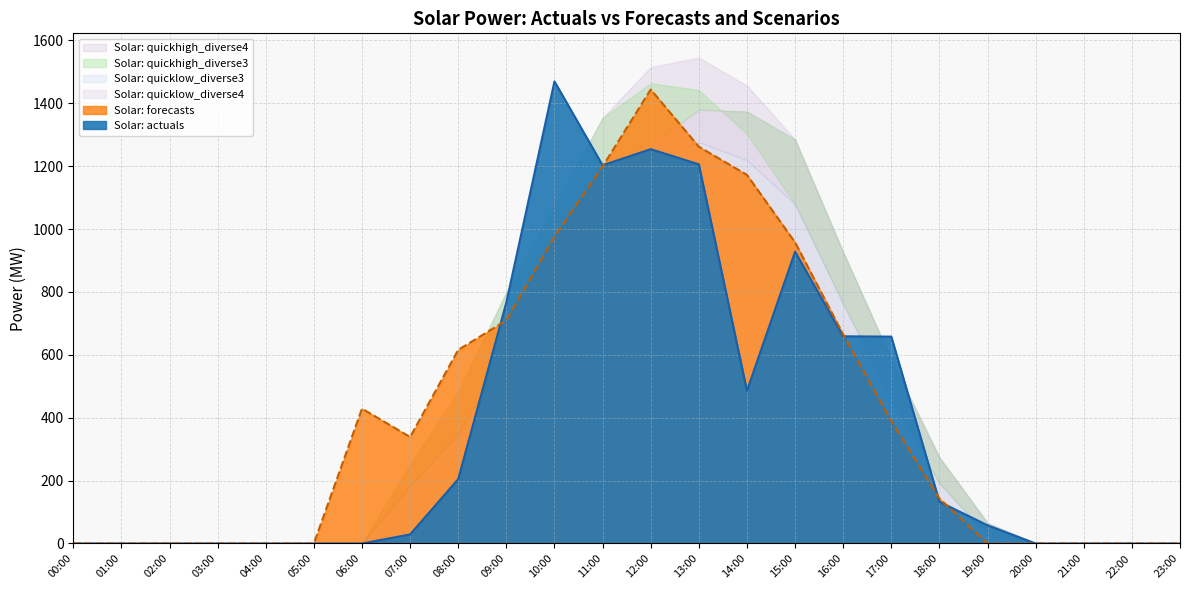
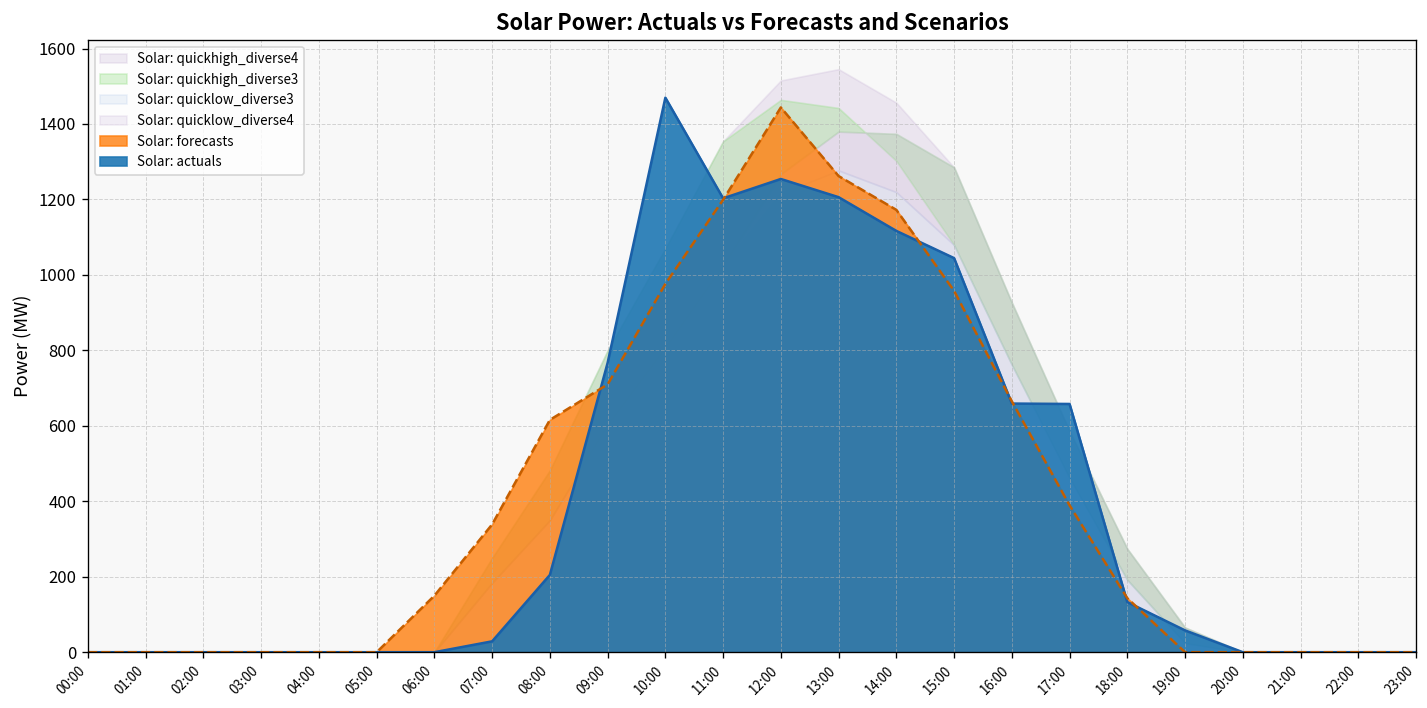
Solar: forecasts, 06:00: 430 -> 150
Solar: actuals, 14:00: 490 -> 1120
Solar: actuals, 15:00: 930 -> 1040
